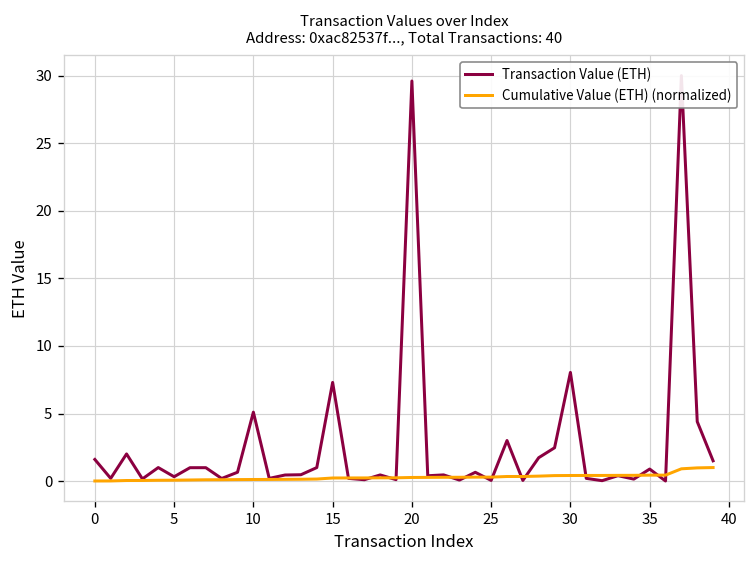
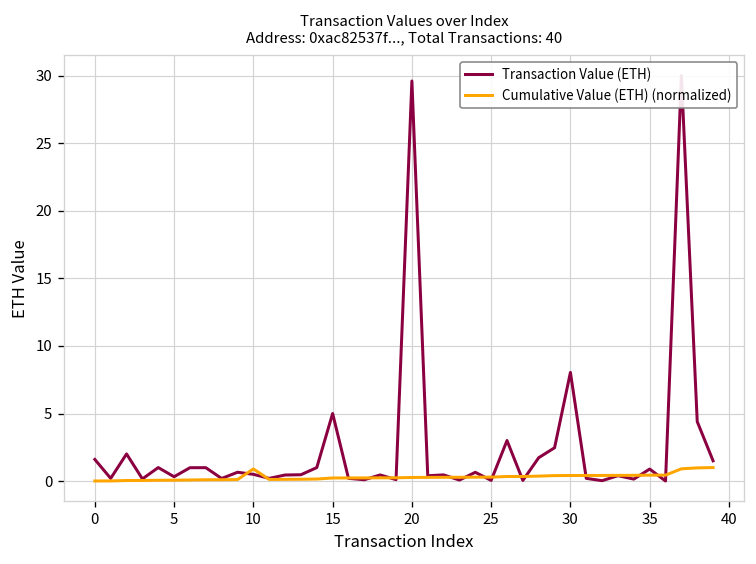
Transaction Value (ETH), 10: 5.1 -> 0.5
Cumulative Value (ETH) (normalized), 10: 0.1 -> 0.9
Transaction Value (ETH), 15: 7.3 -> 5.0
